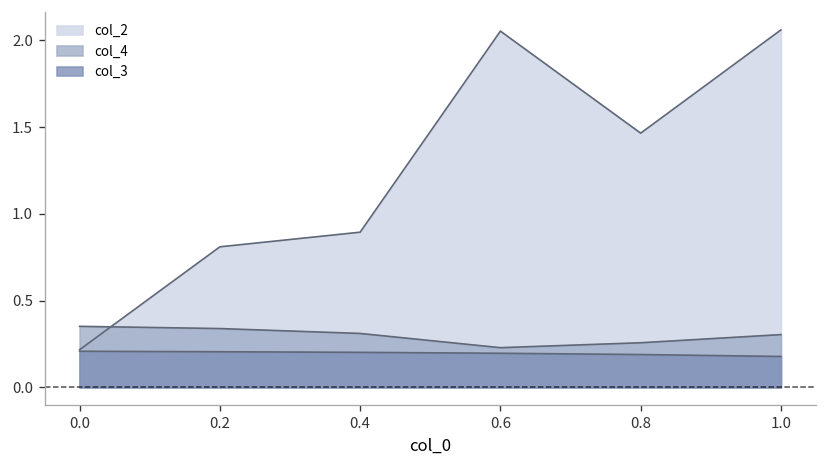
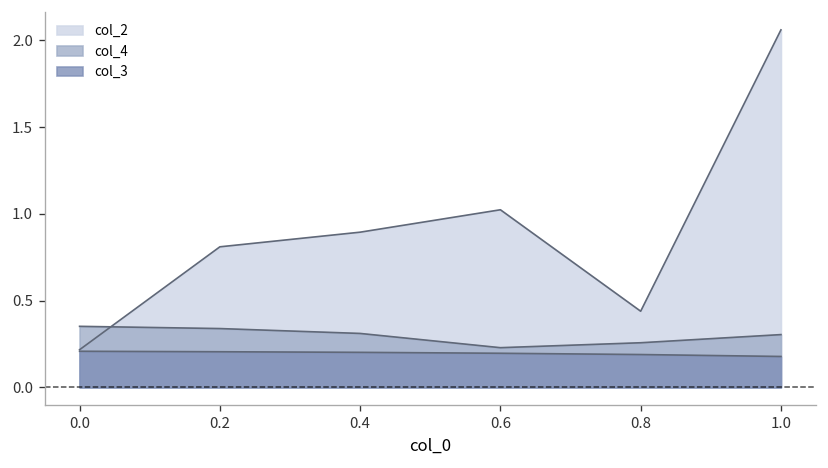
col_2, 0.6: 2.05 -> 1.02
col_2, 0.8: 1.46 -> 0.44
